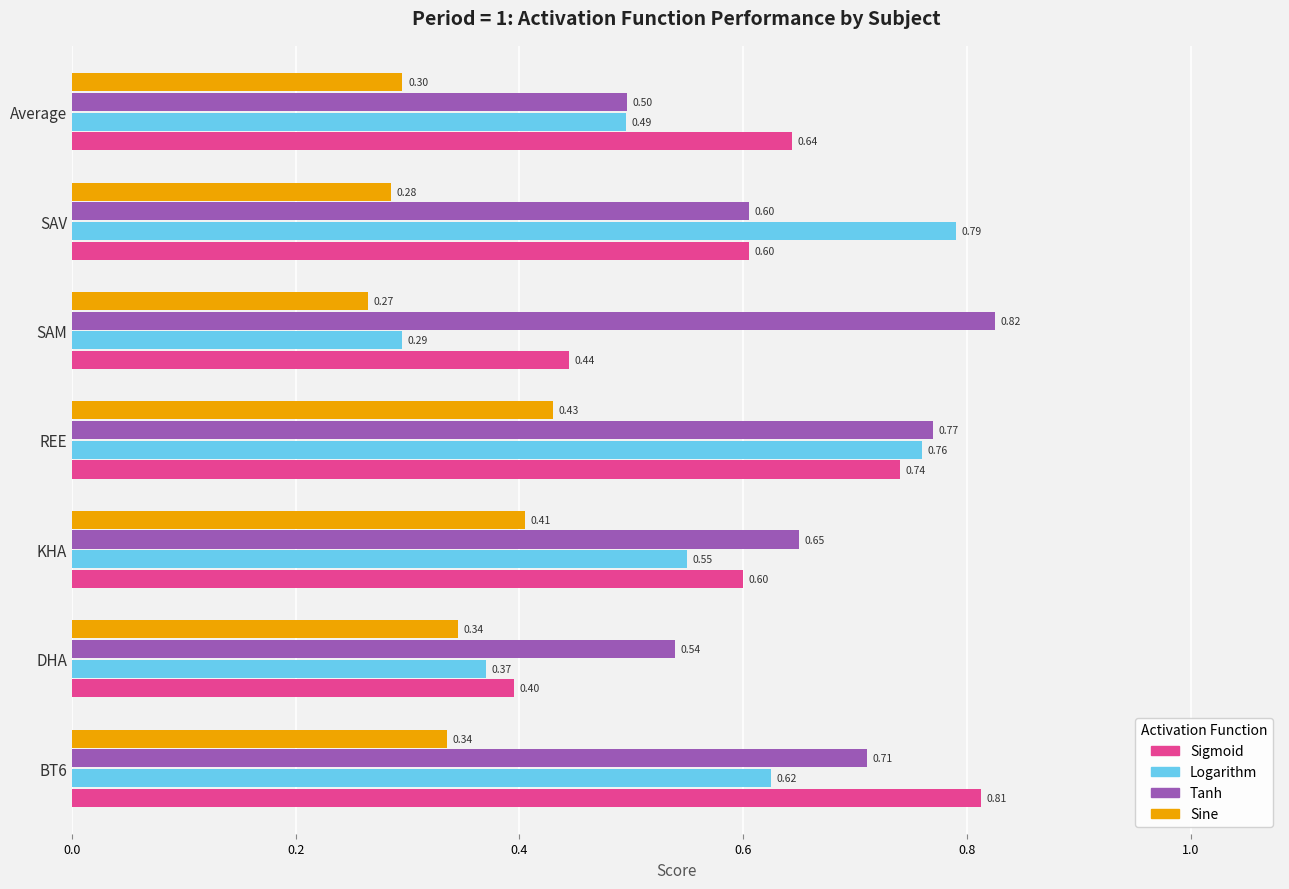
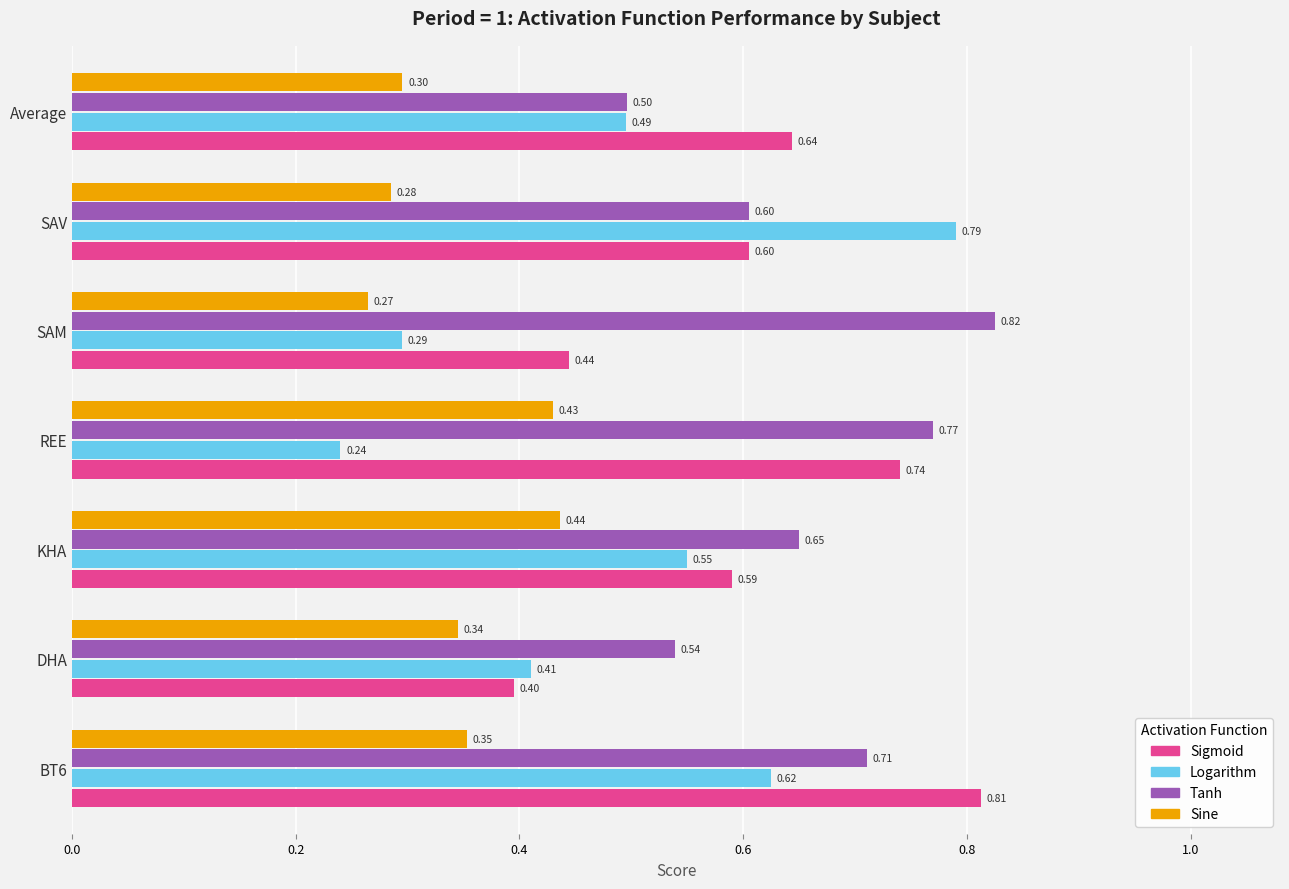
Logarithm, REE: 0.76 -> 0.24
Sine, KHA: 0.41 -> 0.44
Sigmoid, KHA: 0.60 -> 0.59
Logarithm, DHA: 0.37 -> 0.41
Sine, BT6: 0.34 -> 0.35
